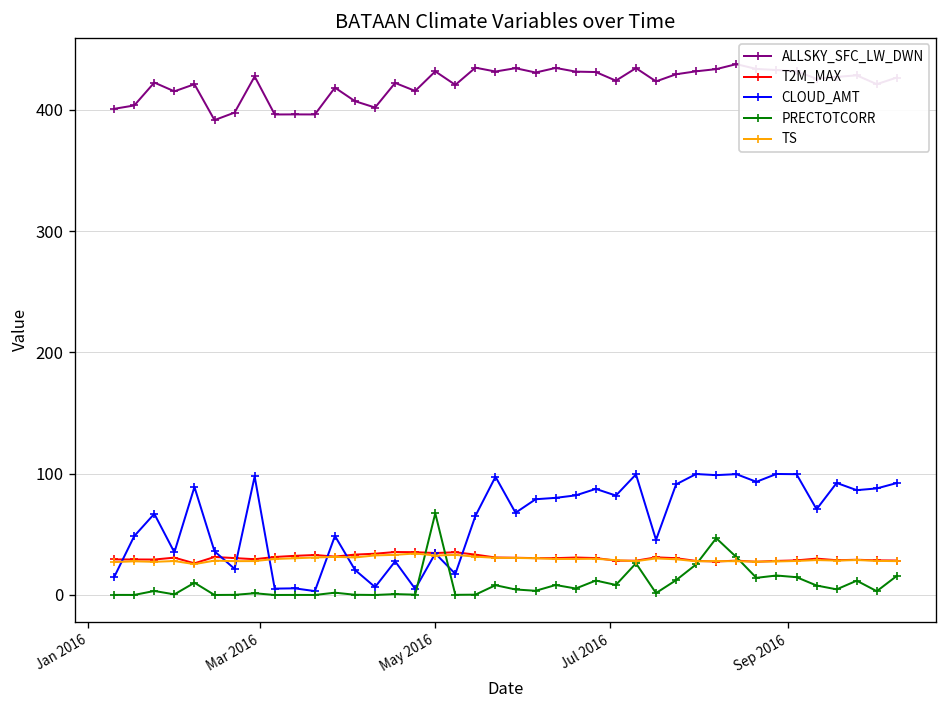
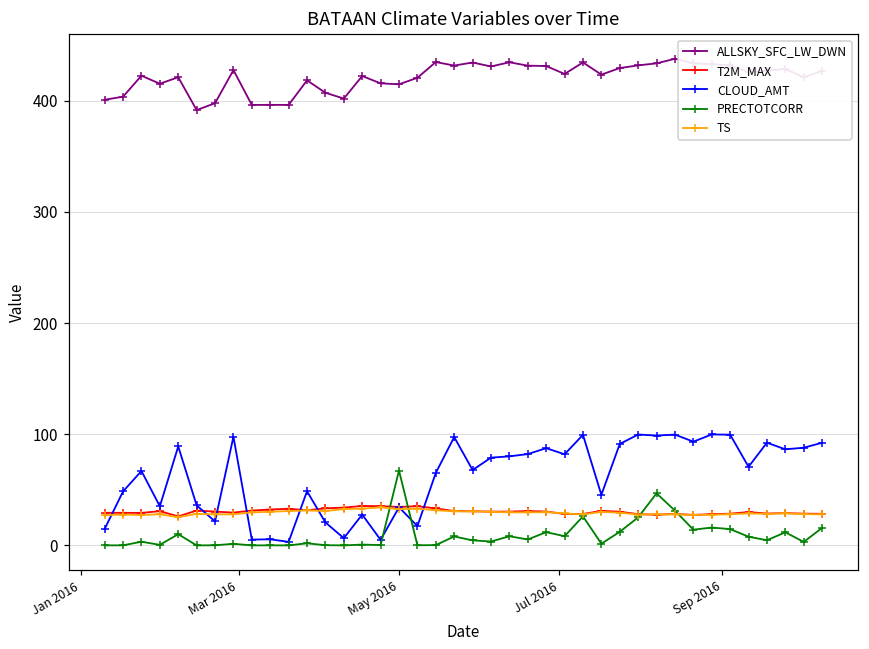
ALLSKY_SFC_LW_DWN, May 2016: 432 -> 415
